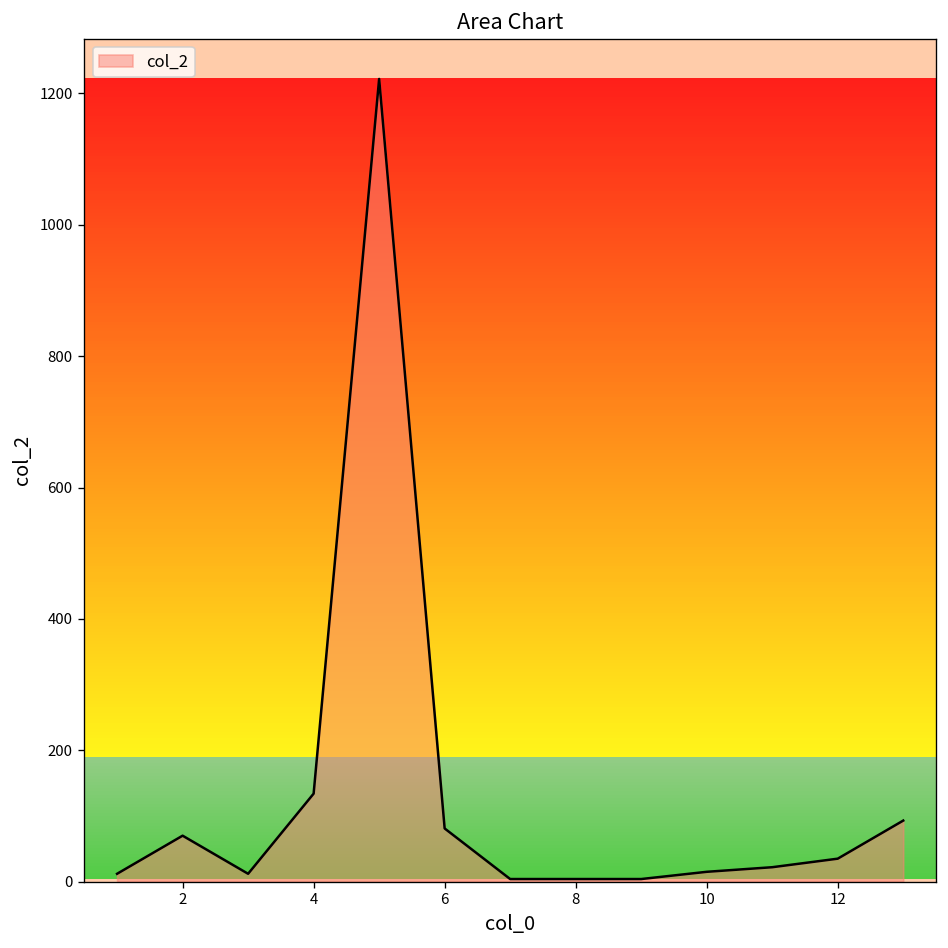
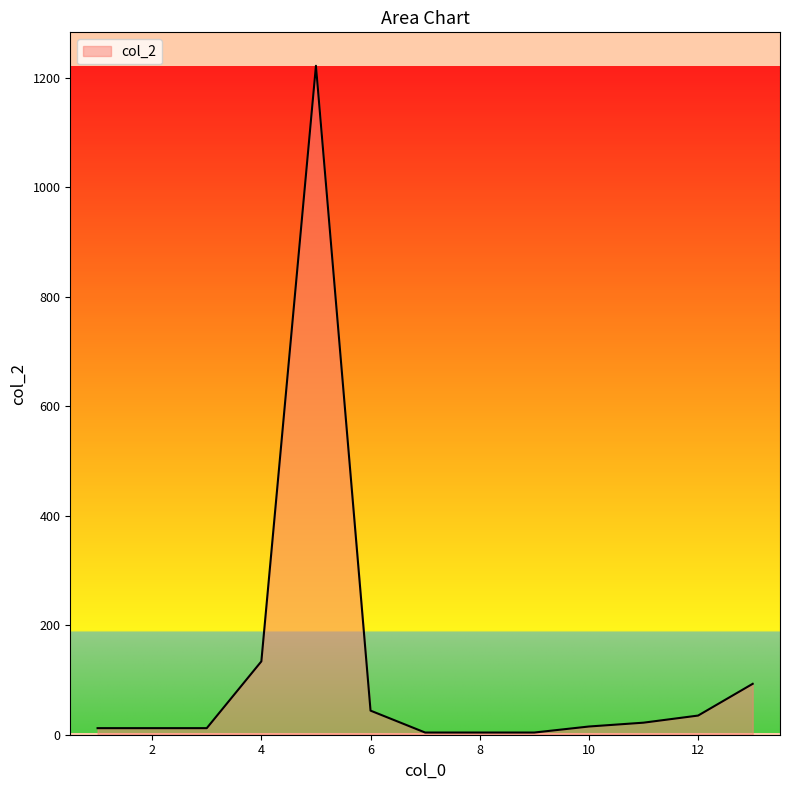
2: 70 -> 10
6: 80 -> 40
